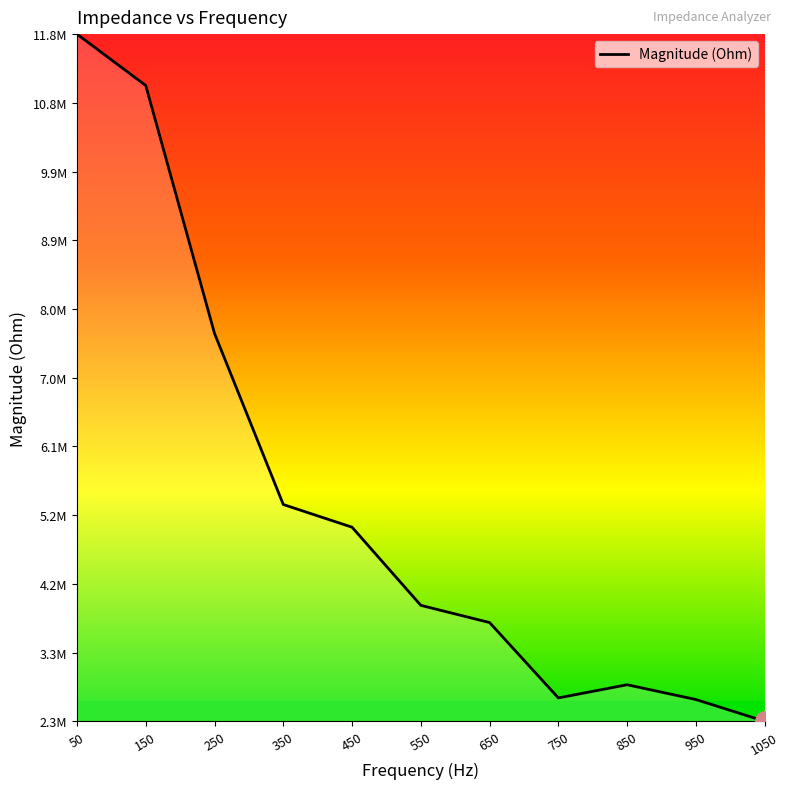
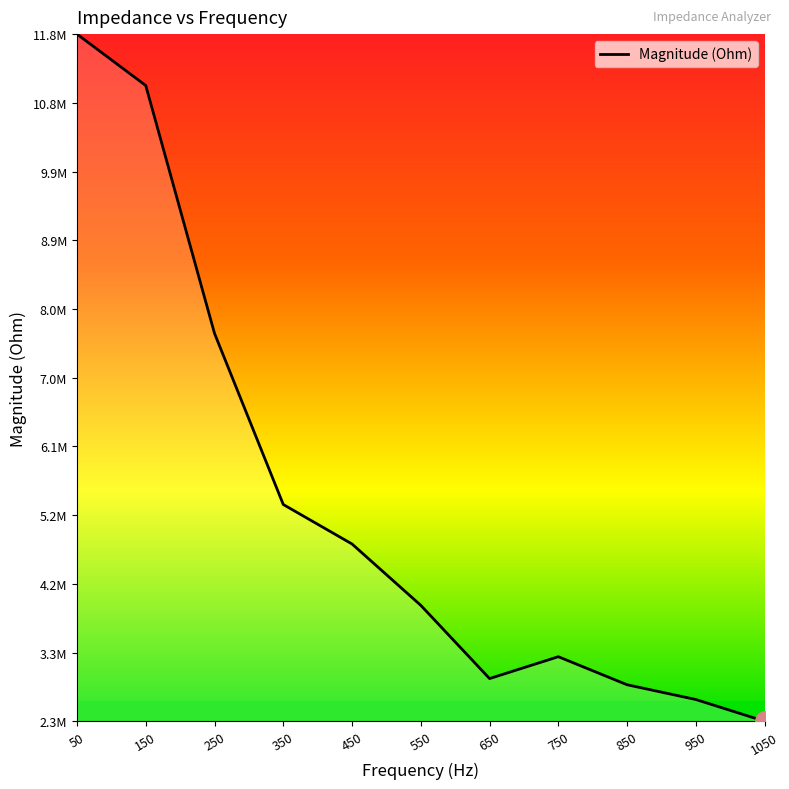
Magnitude (Ohm), 450: 5000000 -> 4800000
Magnitude (Ohm), 650: 3700000 -> 2900000
Magnitude (Ohm), 750: 2600000 -> 3200000
